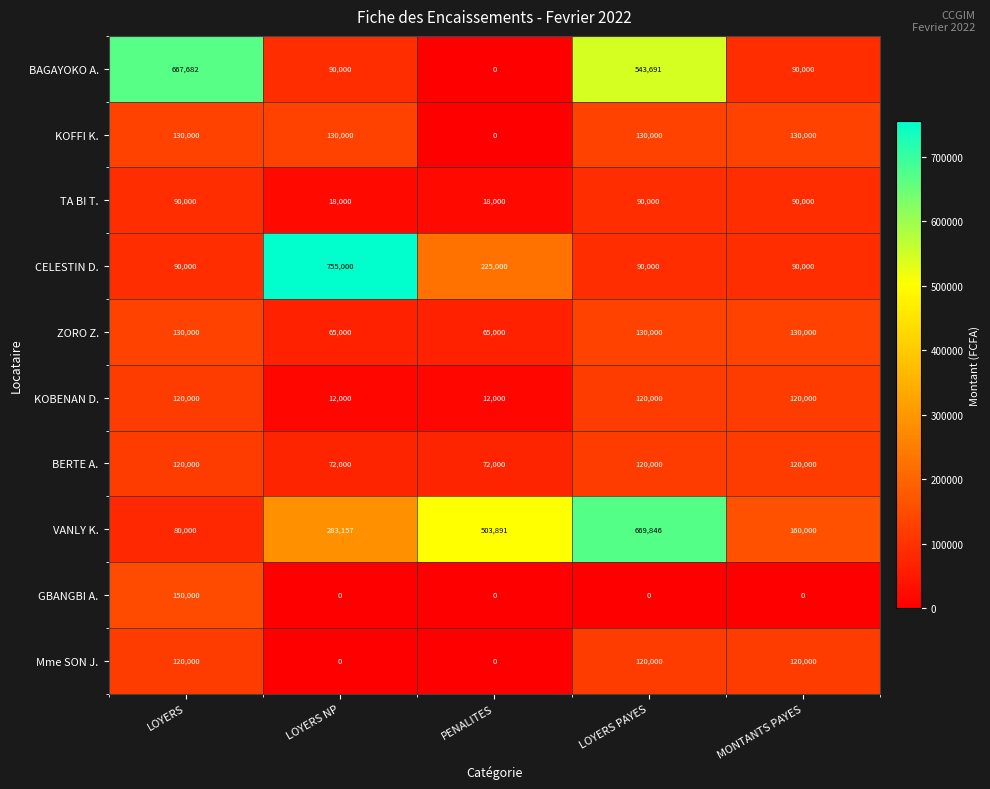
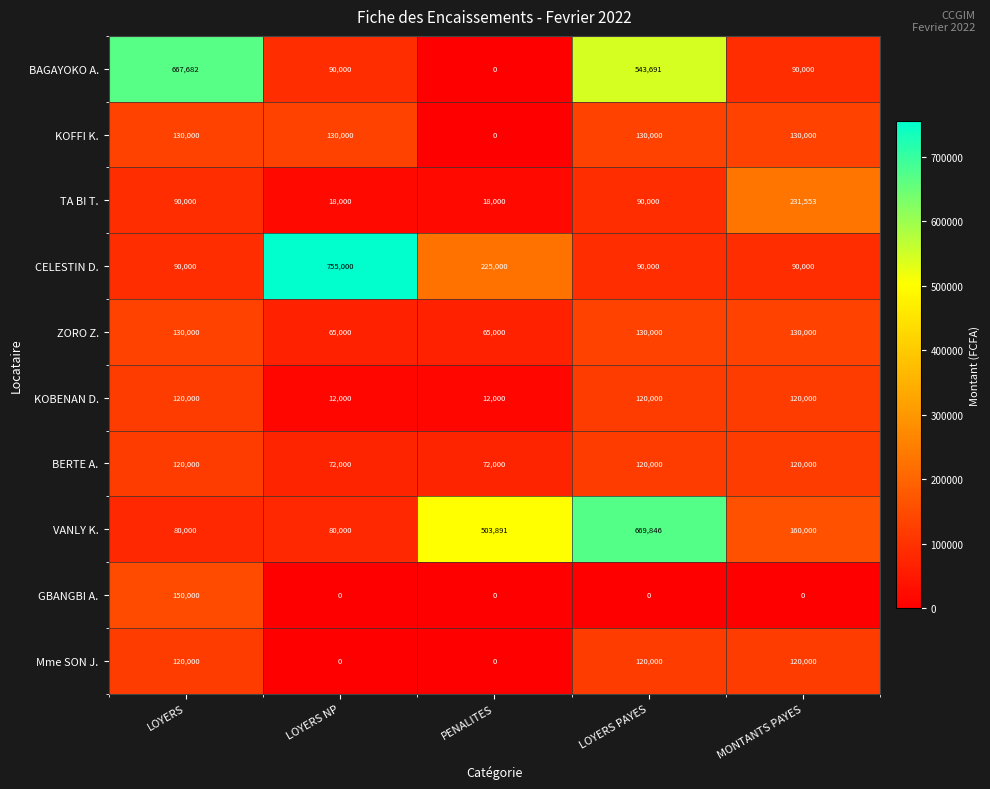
TA BI T., MONTANTS PAYES: 90,000 -> 231,553
VANLY K., LOYERS NP: 283,157 -> 80,000
